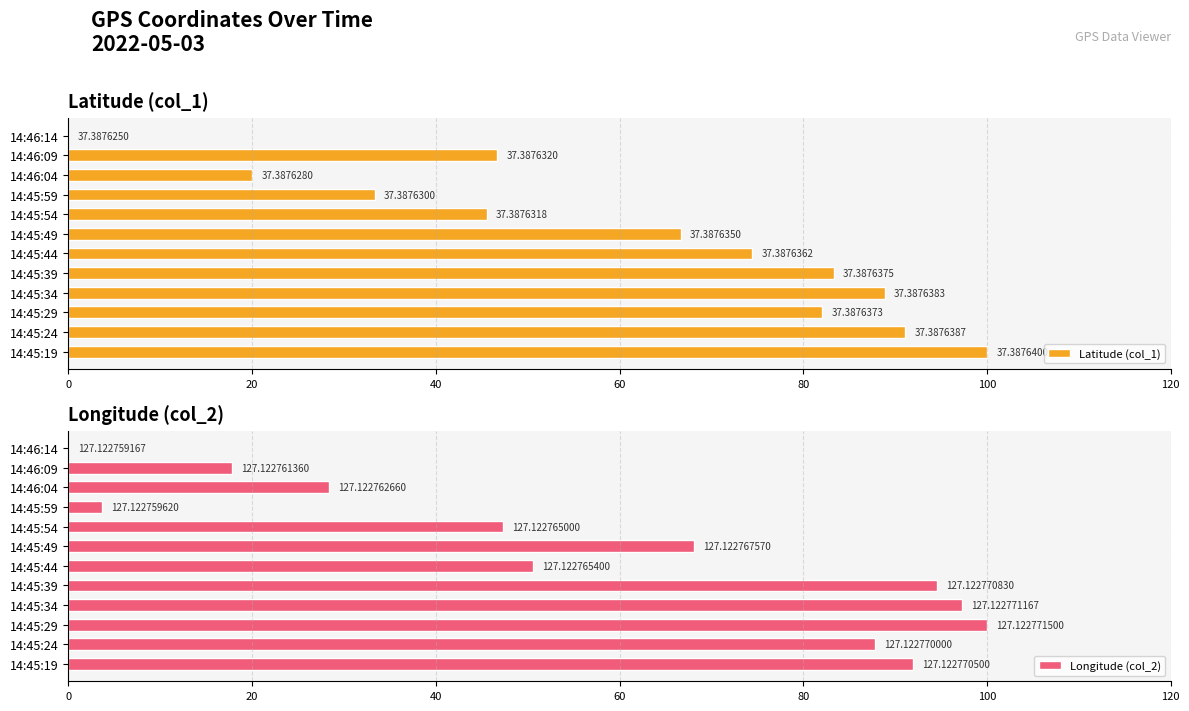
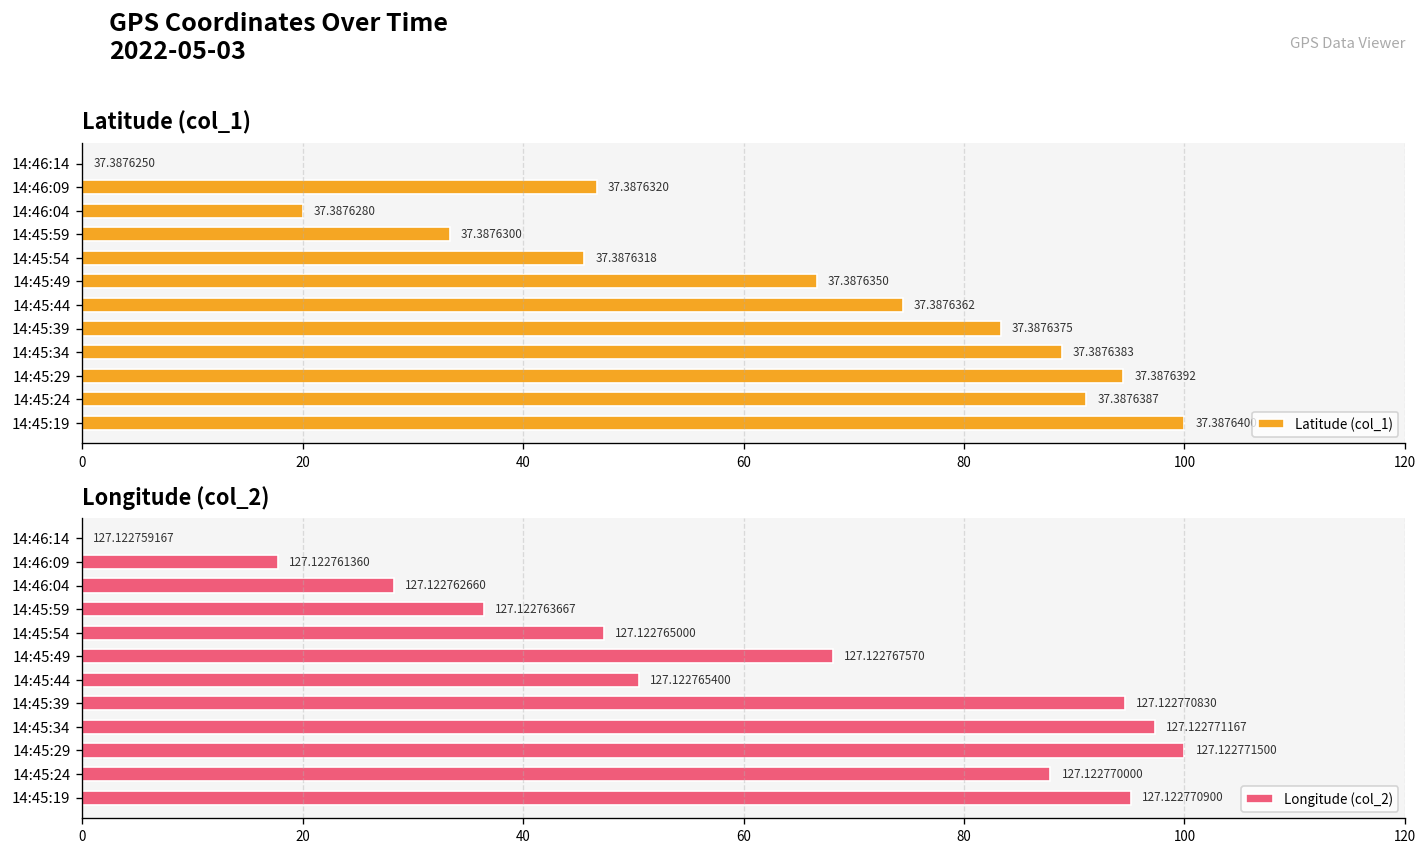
Latitude (col_1), 14:45:29: 37.3876373 -> 37.3876392
Longitude (col_2), 14:45:59: 127.122759620 -> 127.122763667
Longitude (col_2), 14:45:19: 127.122770500 -> 127.122770900
